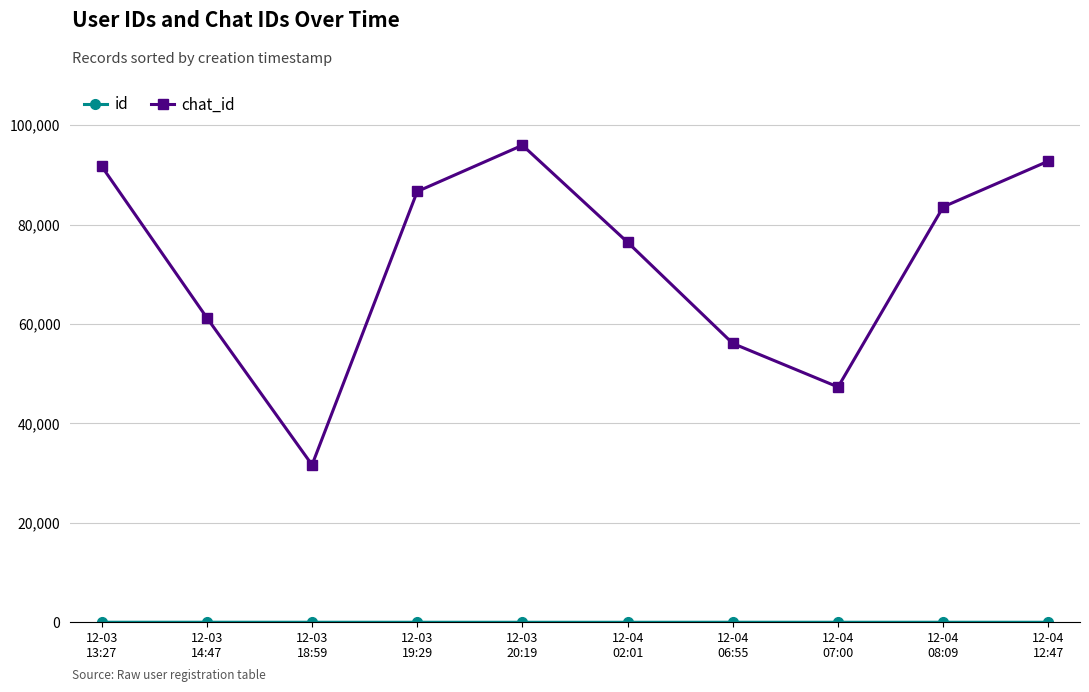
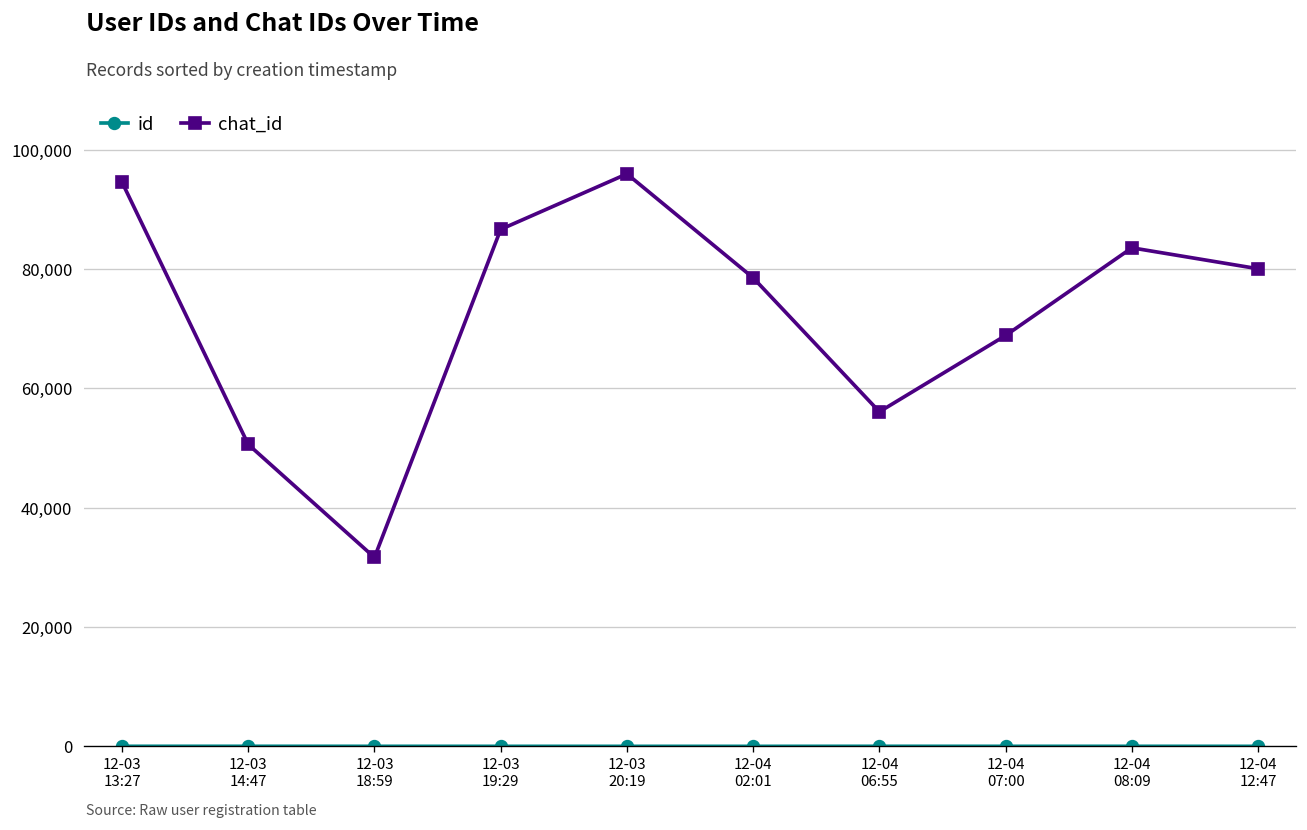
chat_id, 12-03 13:27: 92,000 -> 95,000
chat_id, 12-03 14:47: 61,000 -> 51,000
chat_id, 12-04 02:01: 76,000 -> 79,000
chat_id, 12-04 07:00: 47,000 -> 69,000
chat_id, 12-04 12:47: 93,000 -> 80,000
